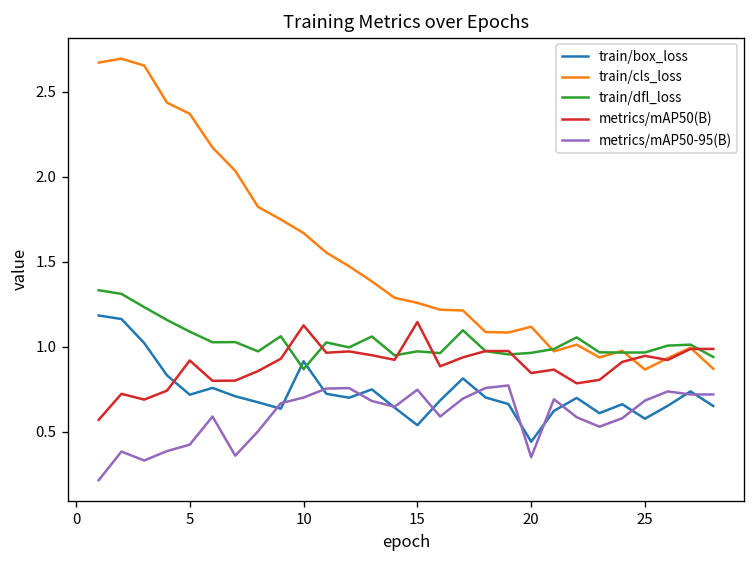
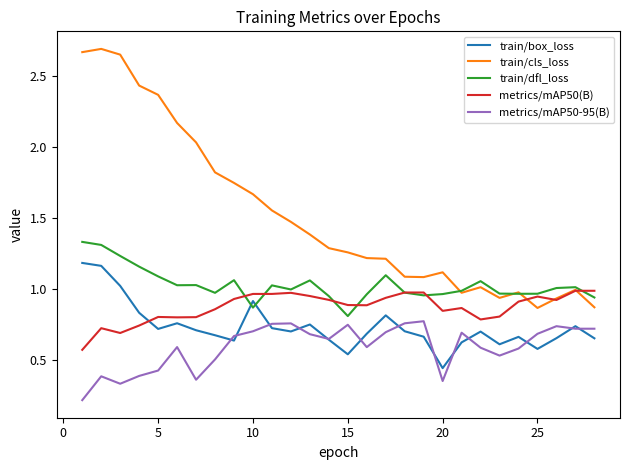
metrics/mAP50(B), 5: 0.92 -> 0.80
metrics/mAP50(B), 10: 1.13 -> 0.96
train/dfl_loss, 15: 0.97 -> 0.81
metrics/mAP50(B), 15: 1.14 -> 0.89
